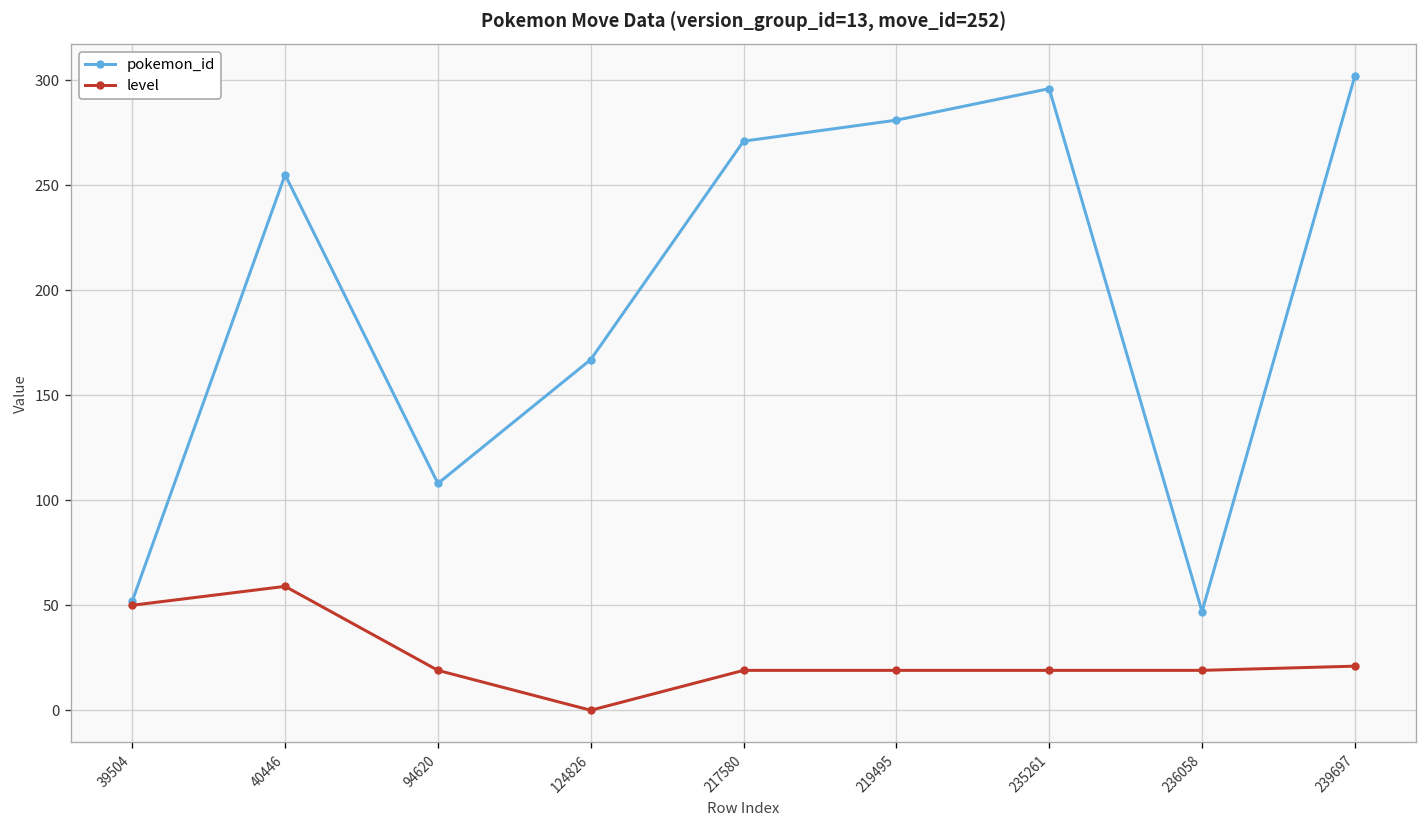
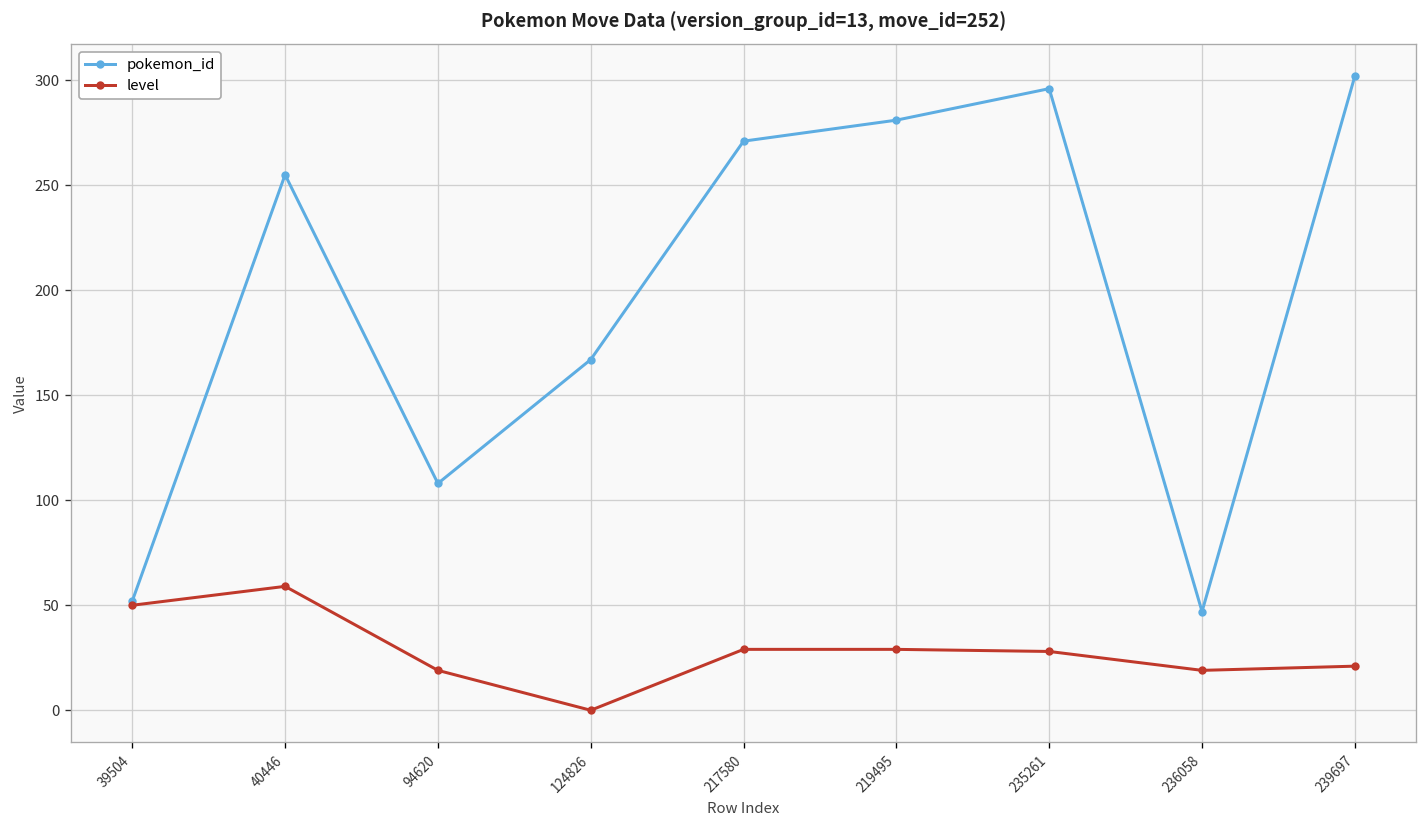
level, 217580: 19 -> 29
level, 219495: 19 -> 29
level, 235261: 19 -> 28
